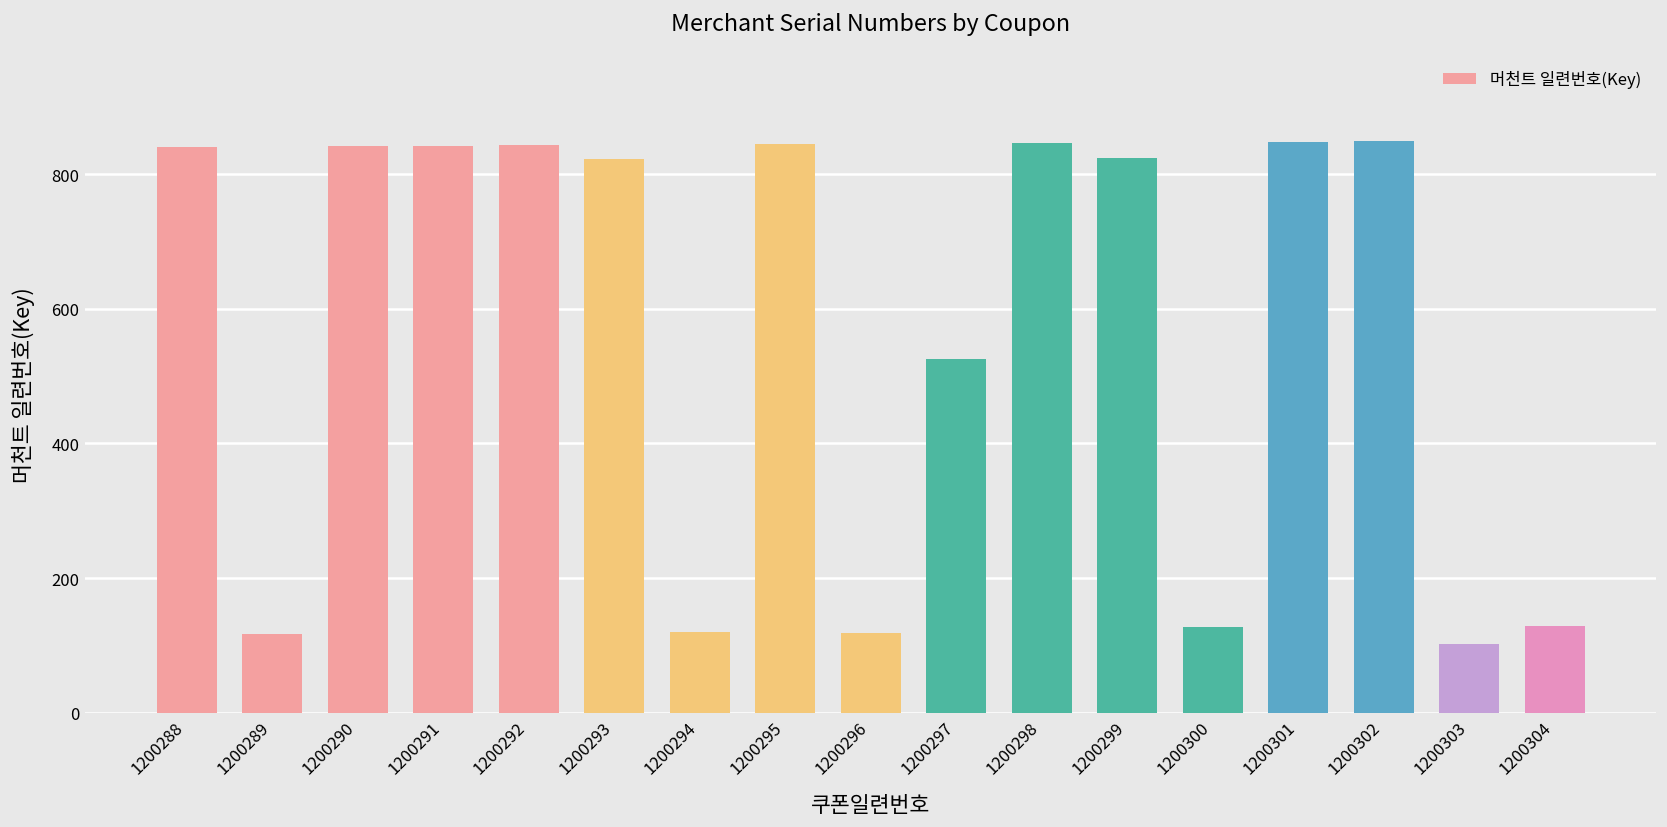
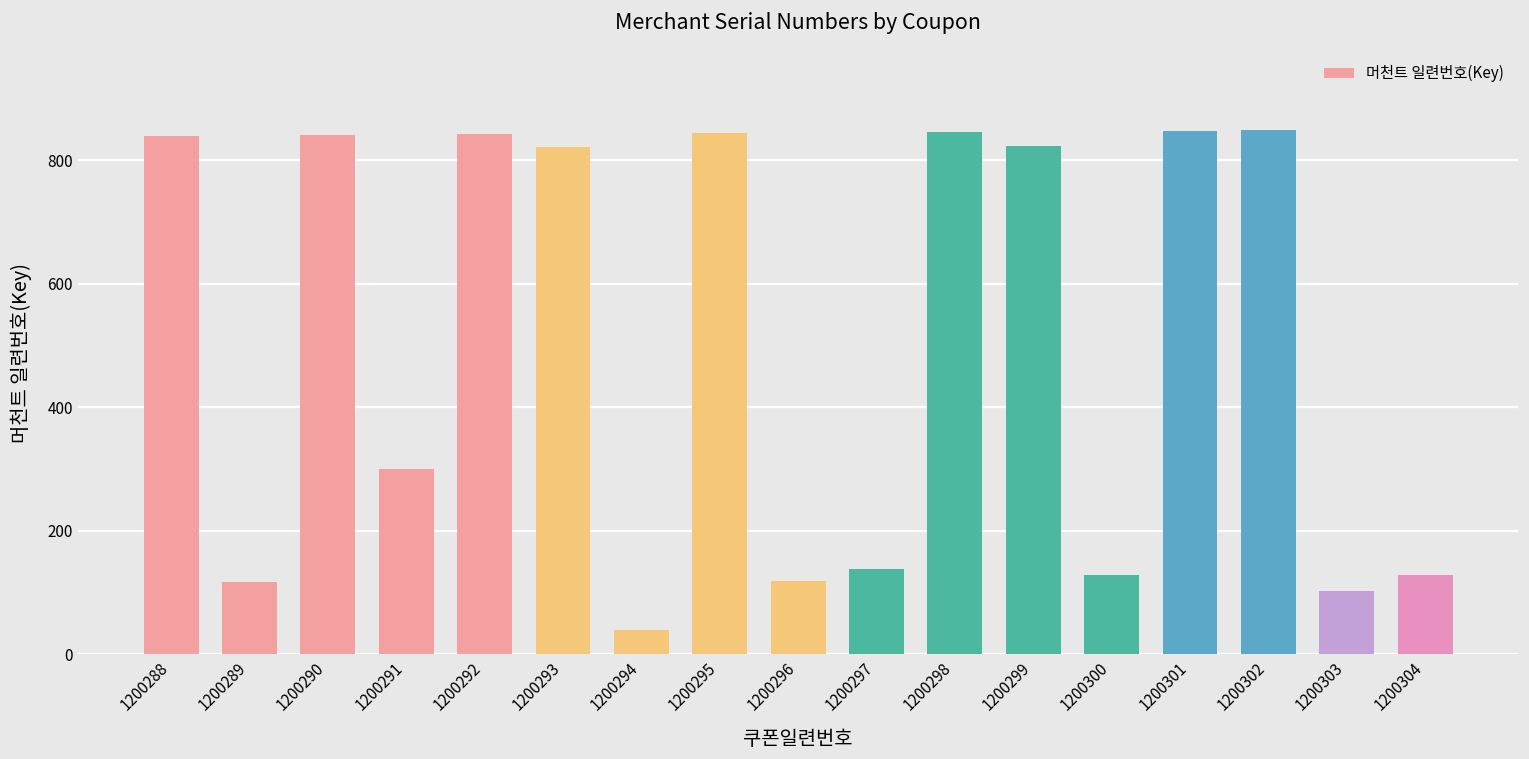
1200291: 840 -> 300
1200294: 120 -> 40
1200297: 530 -> 140
